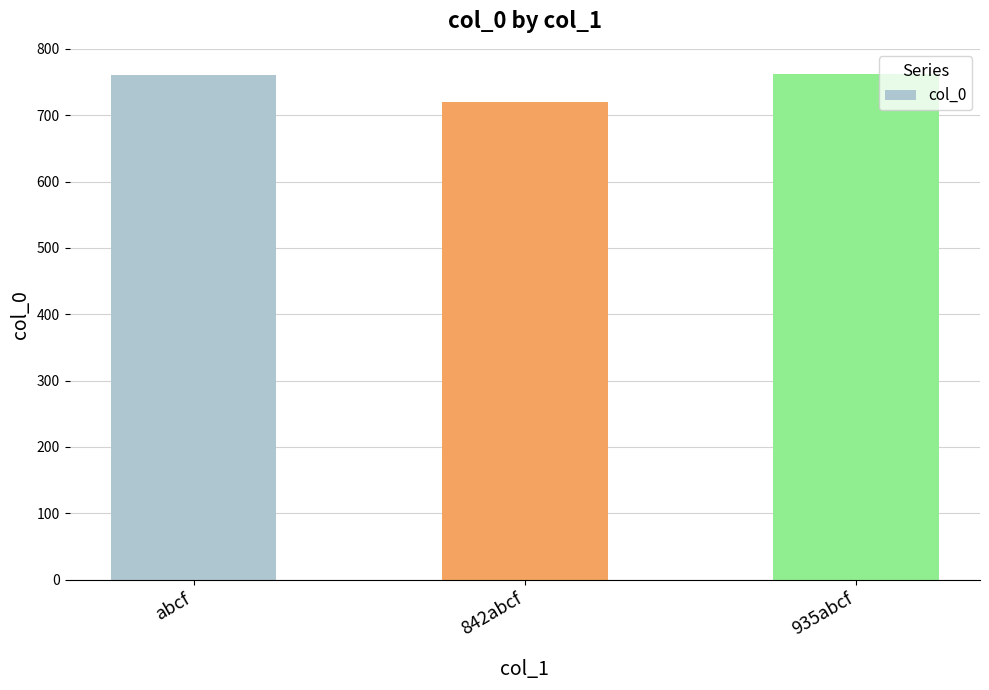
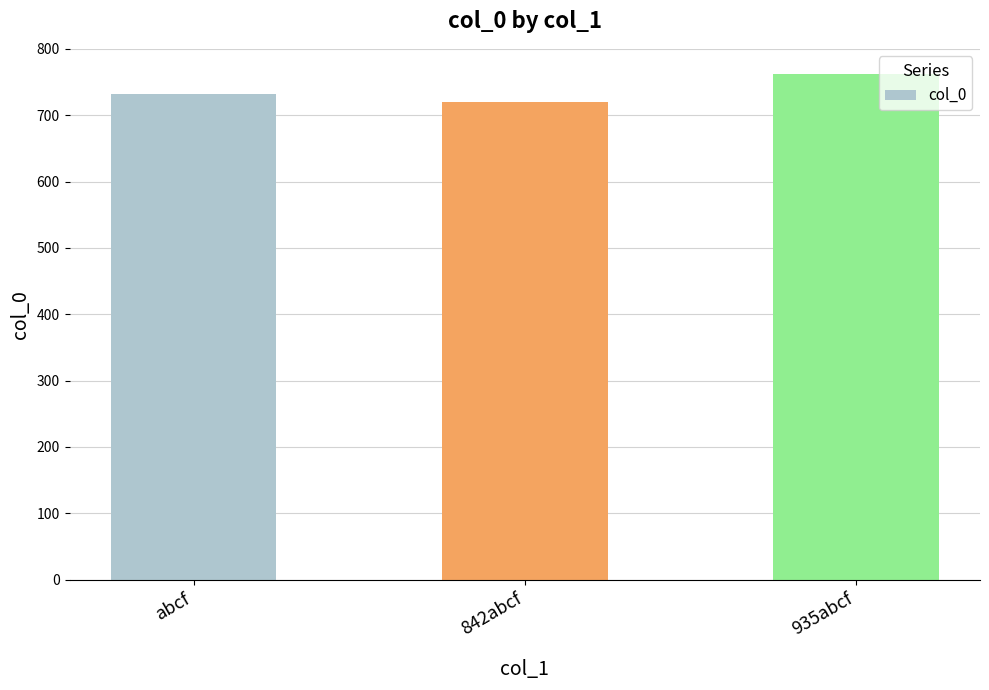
abcf: 760 -> 730
